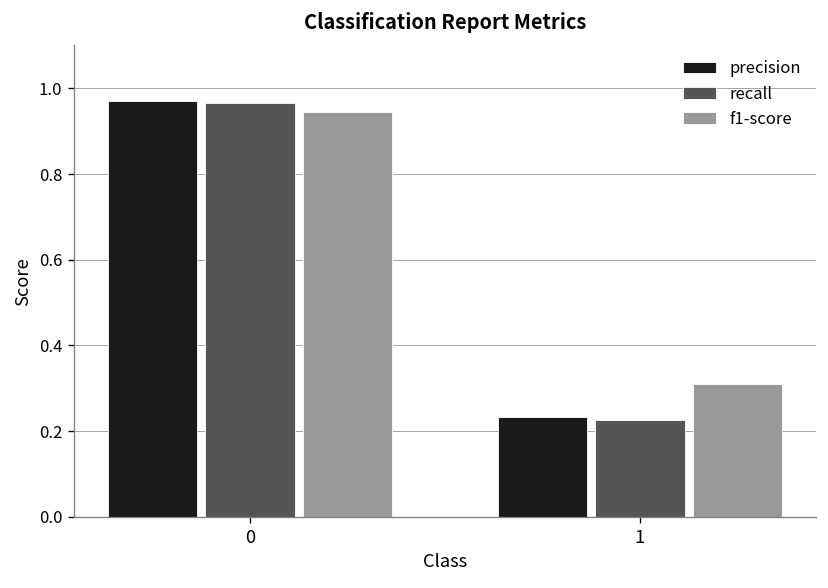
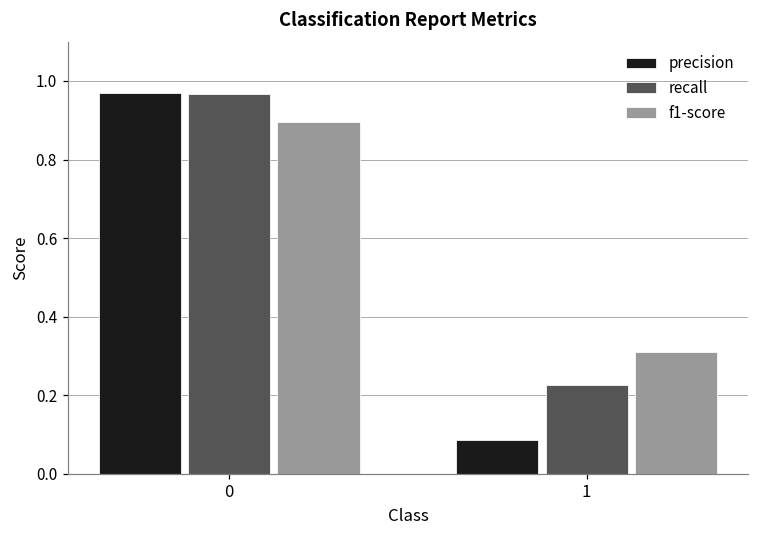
f1-score, 0: 0.94 -> 0.90
precision, 1: 0.23 -> 0.09
